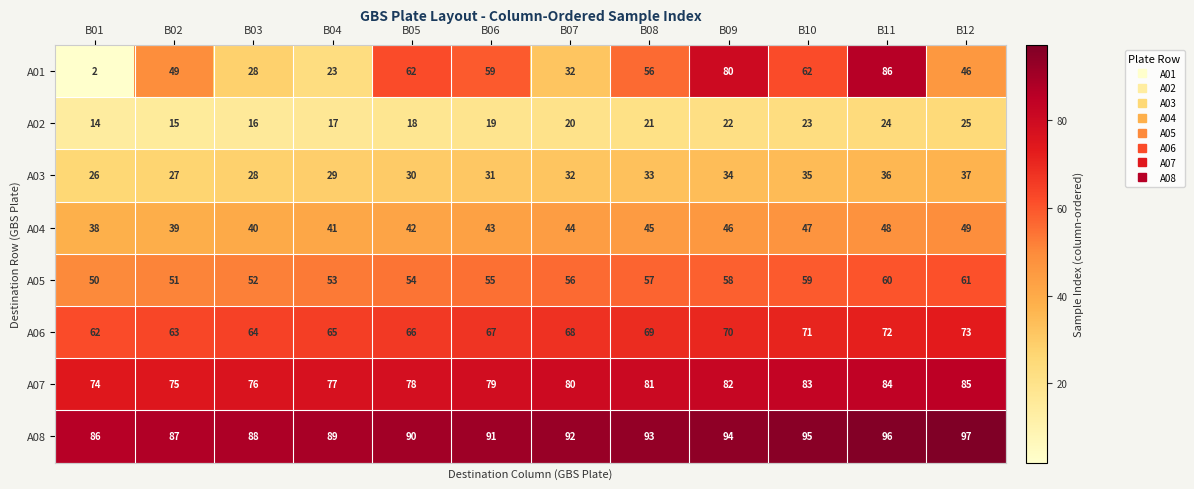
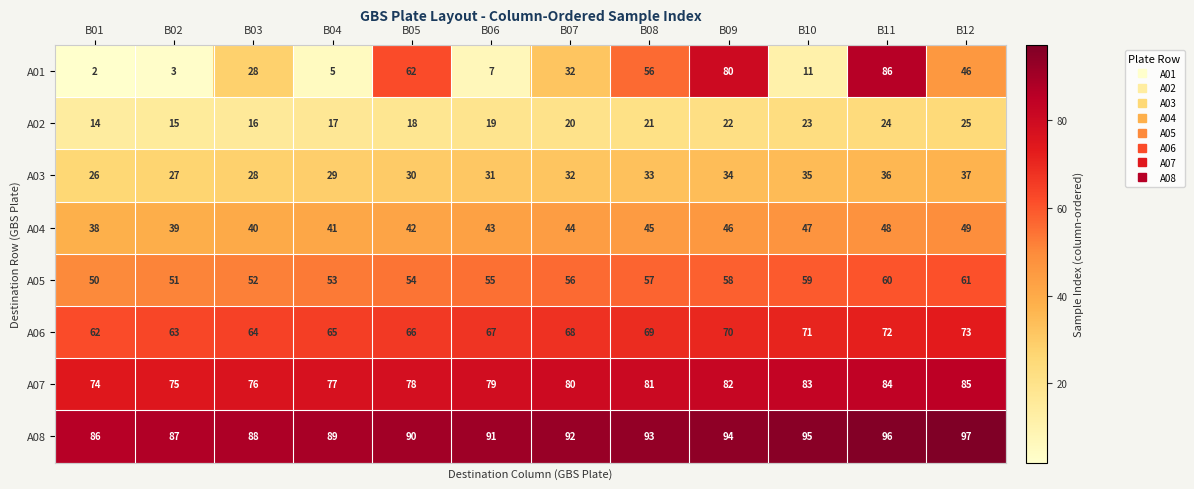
A01, B02: 49 -> 3
A01, B04: 23 -> 5
A01, B06: 59 -> 7
A01, B10: 62 -> 11
